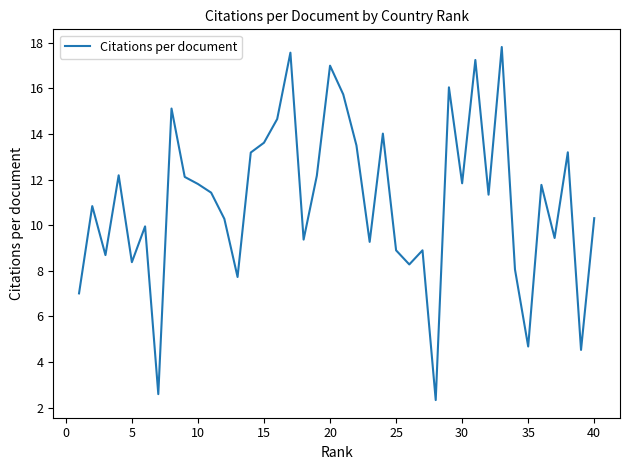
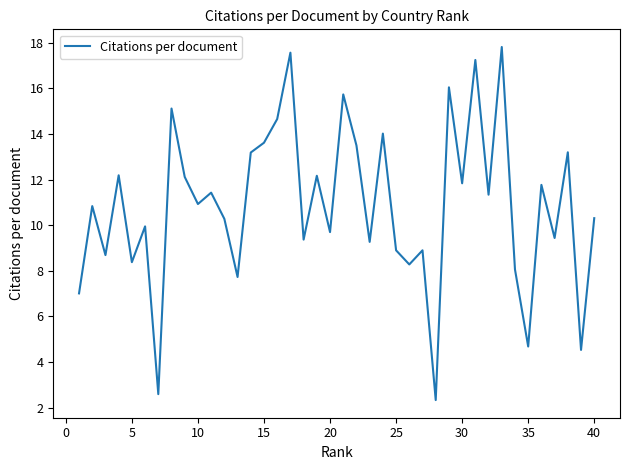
10: 11.8 -> 10.9
20: 17.0 -> 9.7
